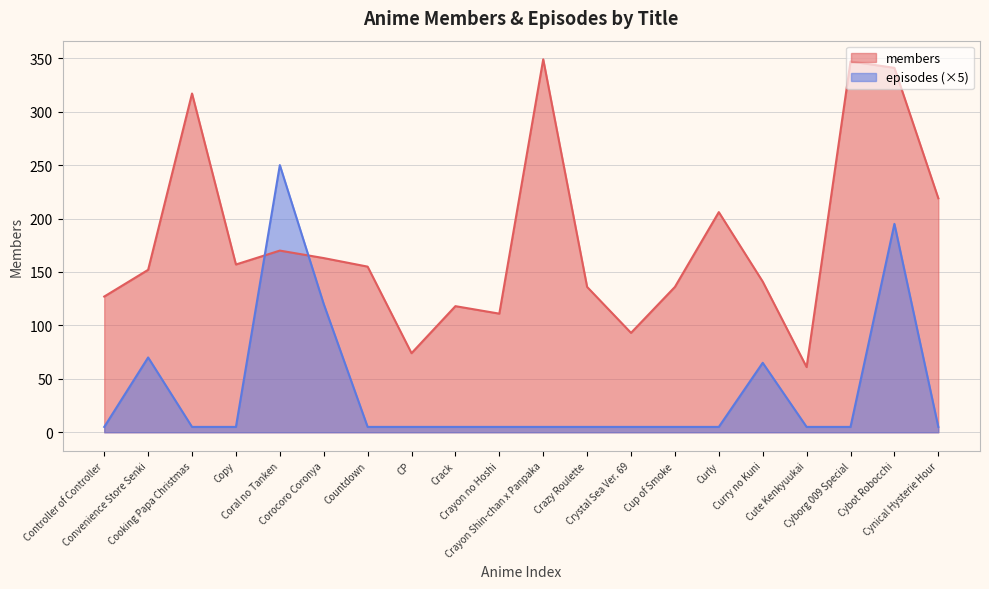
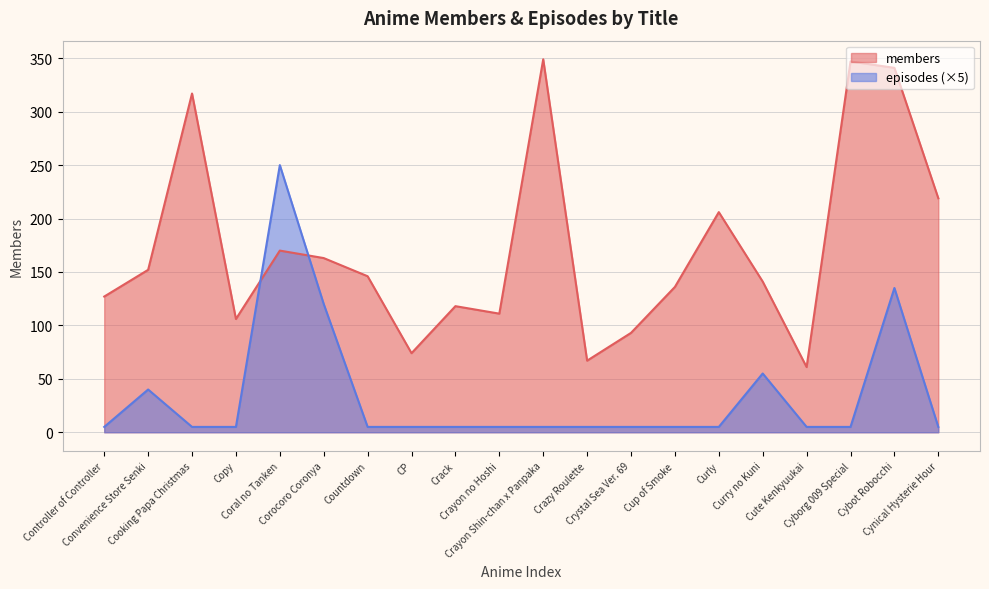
episodes (×5), Convenience Store Senki: 70 -> 40
members, Copy: 157 -> 106
members, Countdown: 155 -> 146
members, Crazy Roulette: 136 -> 67
episodes (×5), Curry no Kuni: 65 -> 55
episodes (×5), Cybot Robocchi: 195 -> 135
